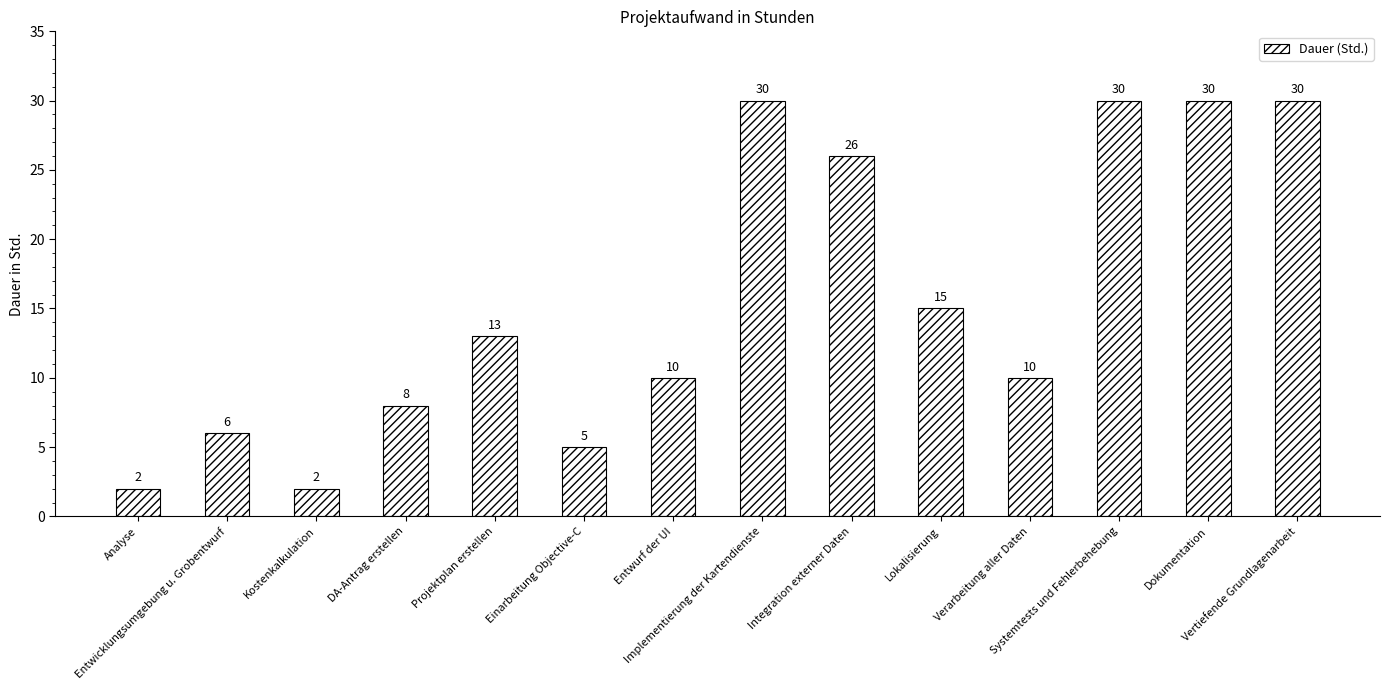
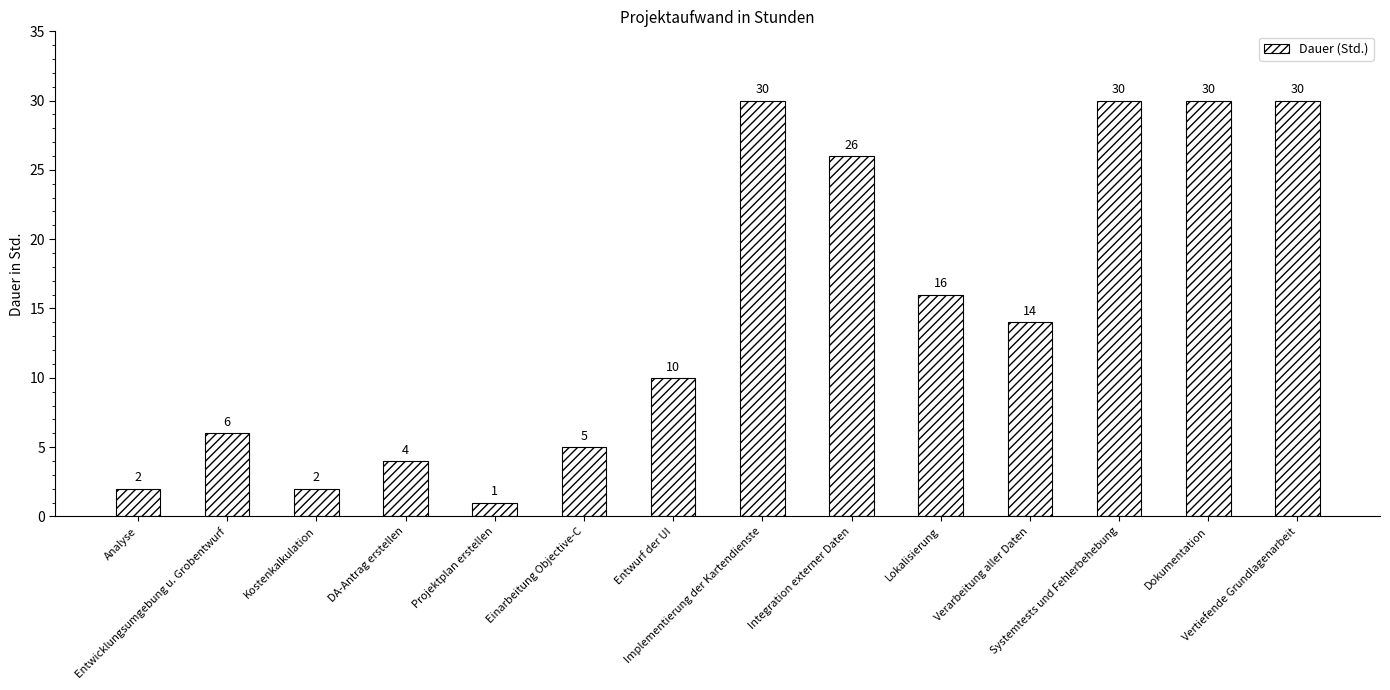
DA-Antrag erstellen: 8 -> 4
Projektplan erstellen: 13 -> 1
Lokalisierung: 15 -> 16
Verarbeitung aller Daten: 10 -> 14
